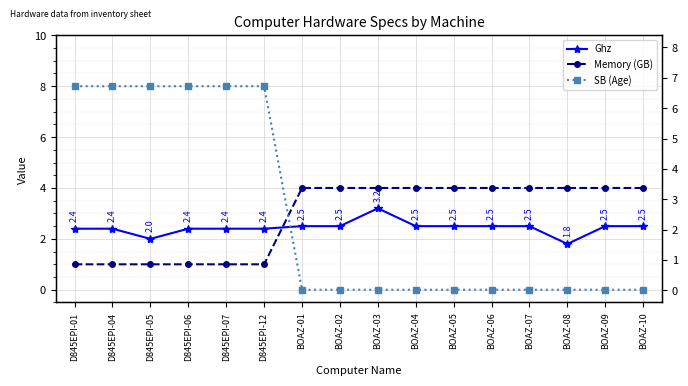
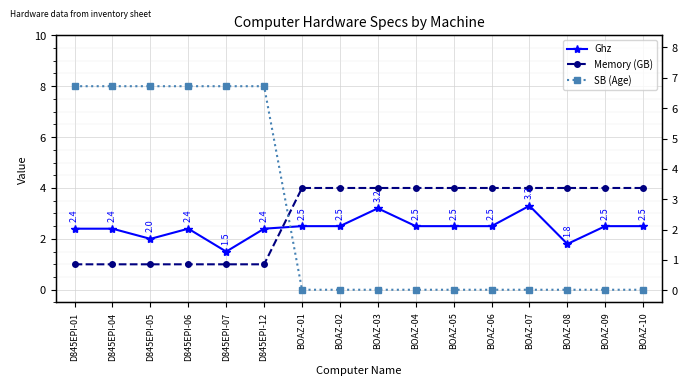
Ghz, D845EPI-07: 2.4 -> 1.5
Ghz, BOAZ-07: 2.5 -> 3.3
